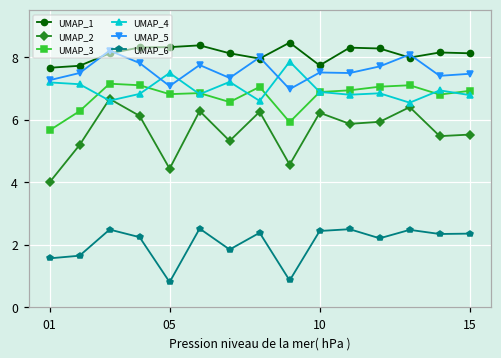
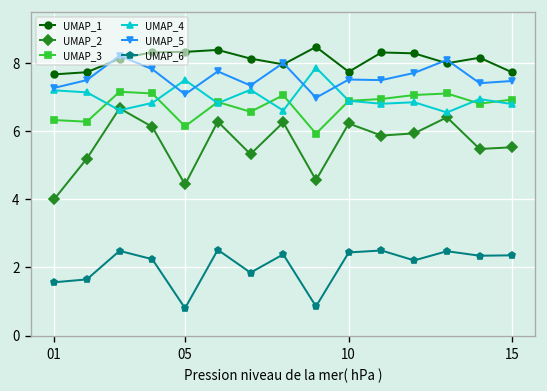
UMAP_3, 01: 5.7 -> 6.3
UMAP_3, 05: 6.8 -> 6.1
UMAP_1, 15: 8.1 -> 7.7
